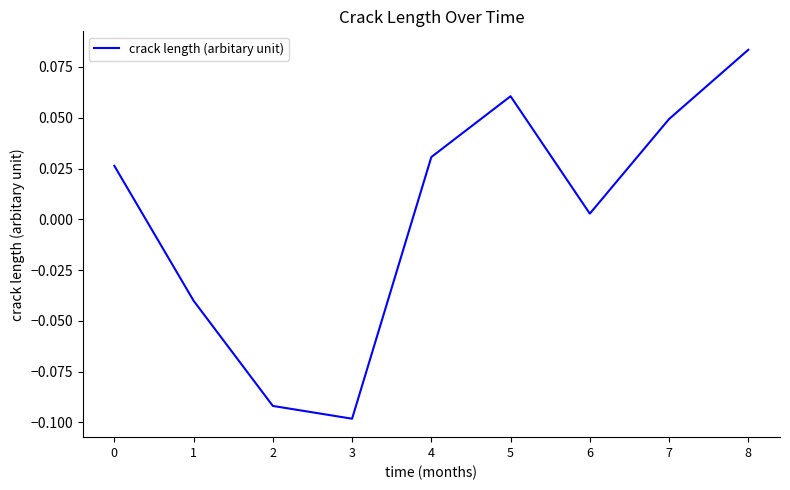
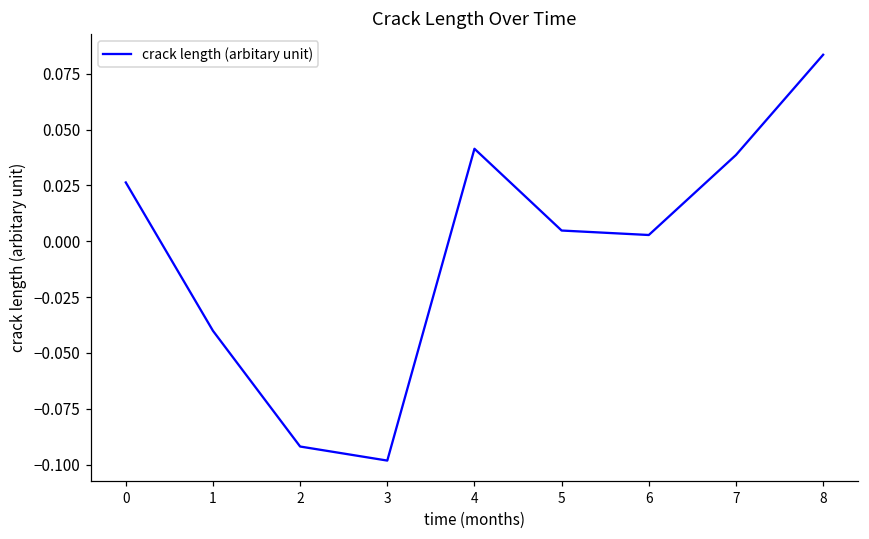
4: 0.031 -> 0.041
5: 0.061 -> 0.005
7: 0.049 -> 0.039
